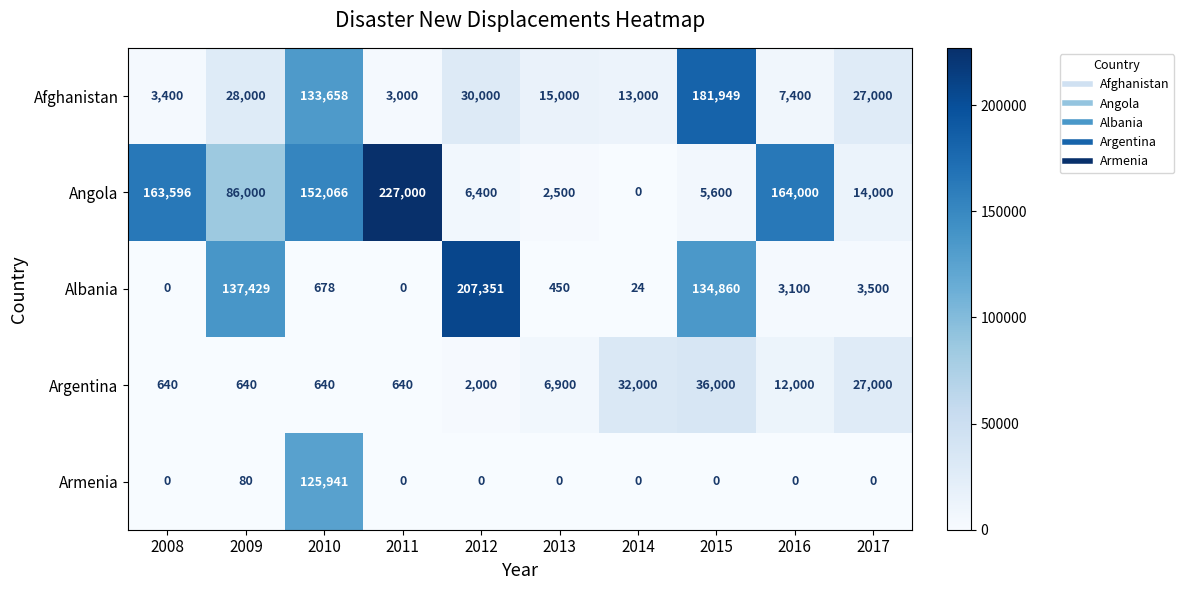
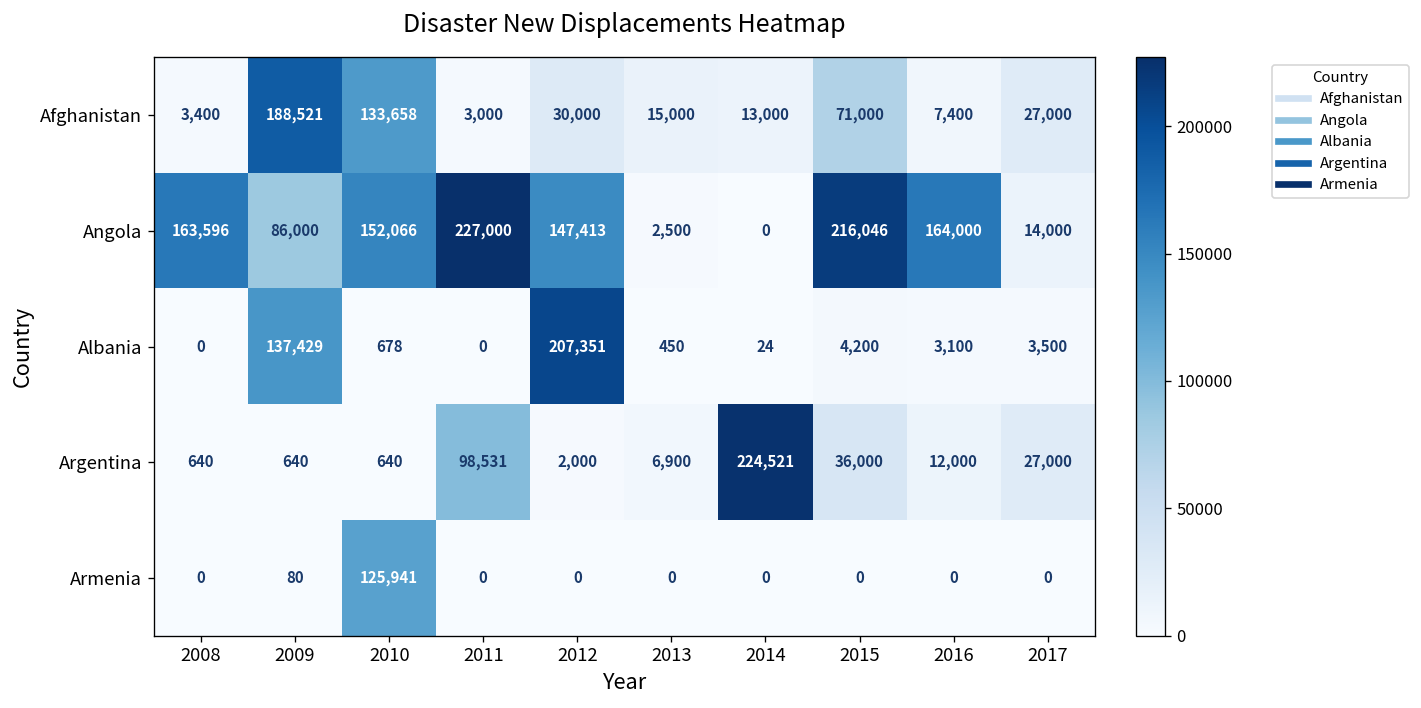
Afghanistan, 2009: 28,000 -> 188,521
Afghanistan, 2015: 181,949 -> 71,000
Angola, 2012: 6,400 -> 147,413
Angola, 2015: 5,600 -> 216,046
Albania, 2015: 134,860 -> 4,200
Argentina, 2011: 640 -> 98,531
Argentina, 2014: 32,000 -> 224,521
